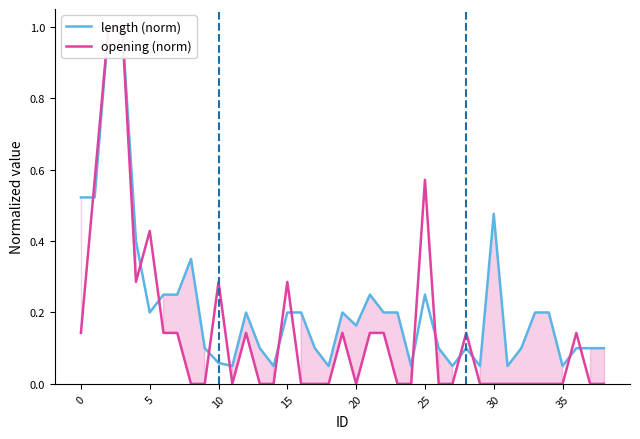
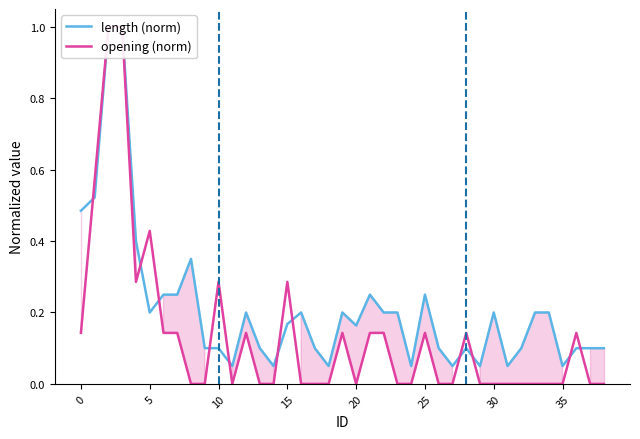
length (norm), 0: 0.52 -> 0.49
length (norm), 10: 0.06 -> 0.10
length (norm), 15: 0.20 -> 0.17
opening (norm), 25: 0.57 -> 0.14
length (norm), 30: 0.48 -> 0.20
